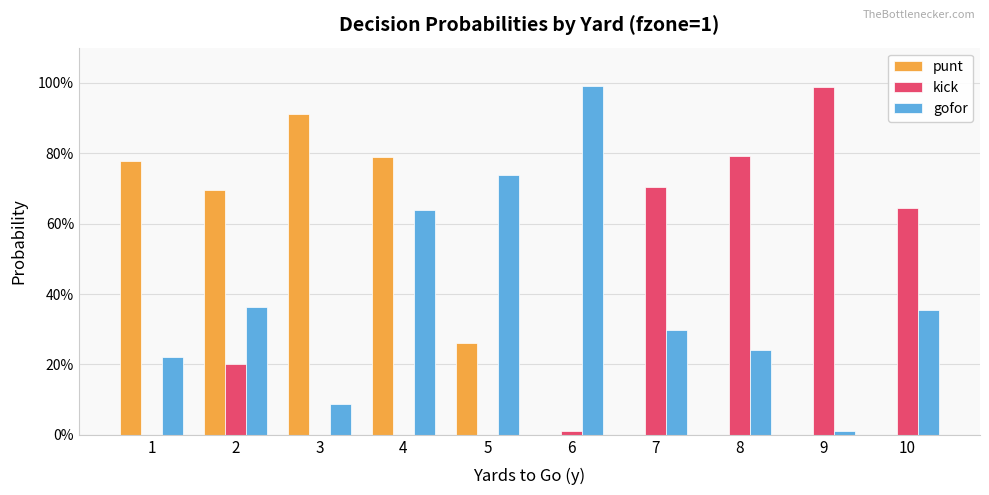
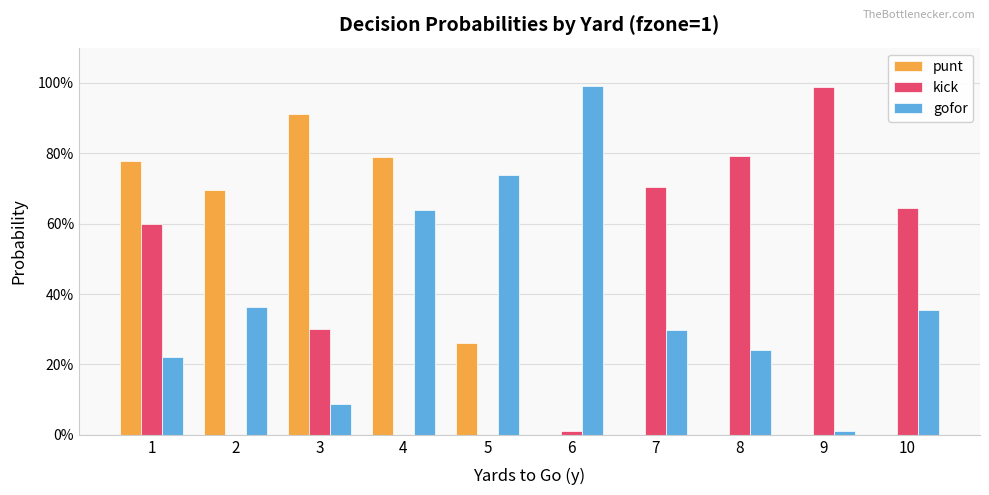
kick, 1: 0% -> 60%
kick, 2: 20% -> 0%
kick, 3: 0% -> 30%
